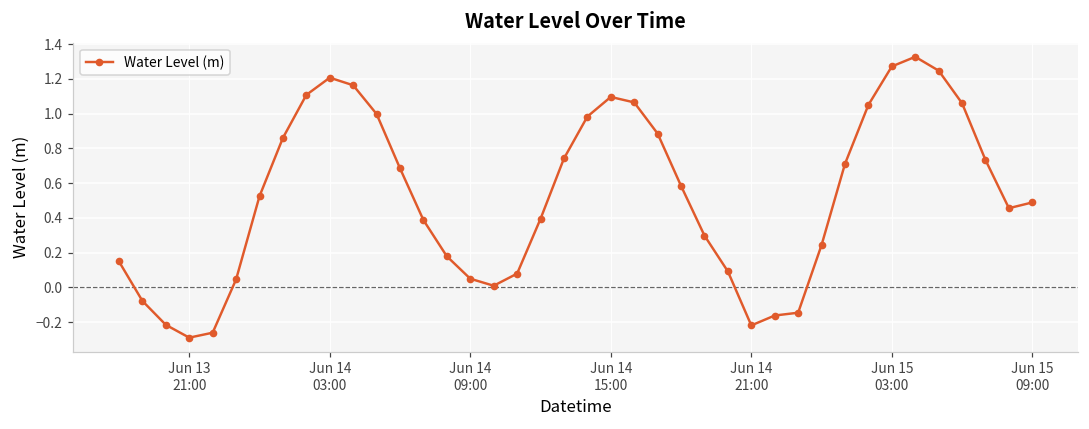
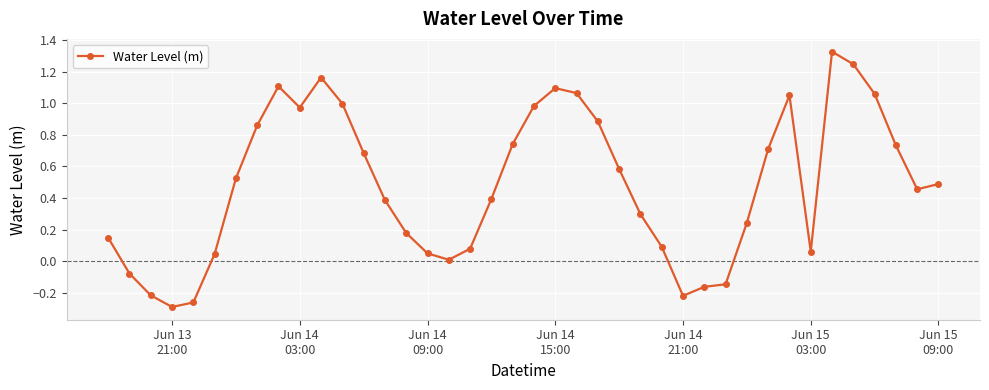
Jun 14 03:00: 1.21 -> 0.97
Jun 15 03:00: 1.27 -> 0.06
